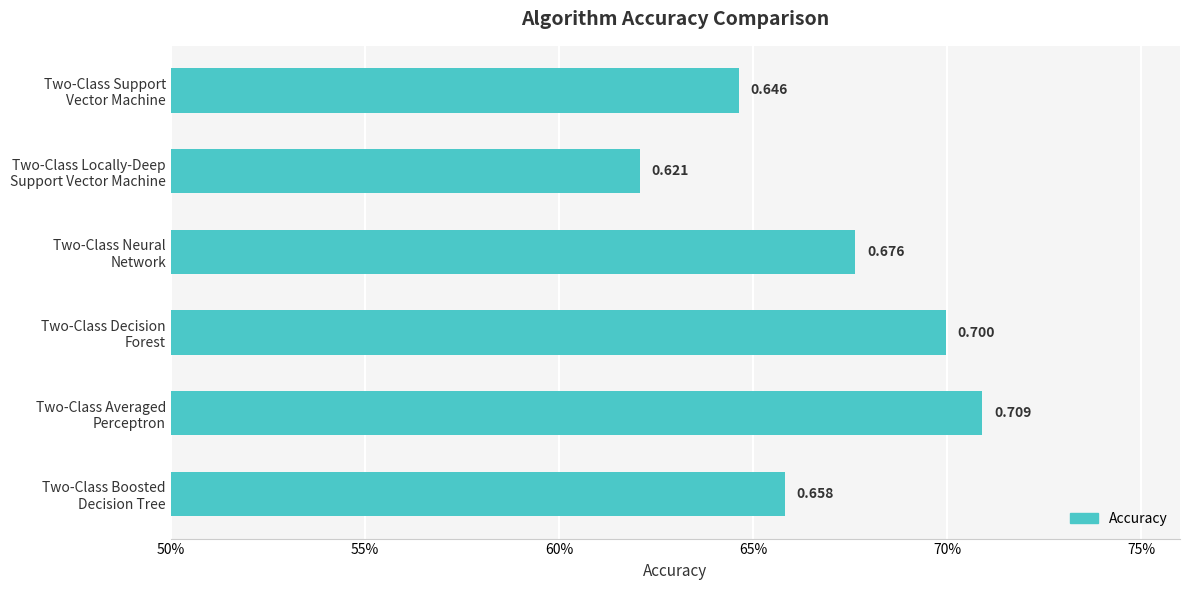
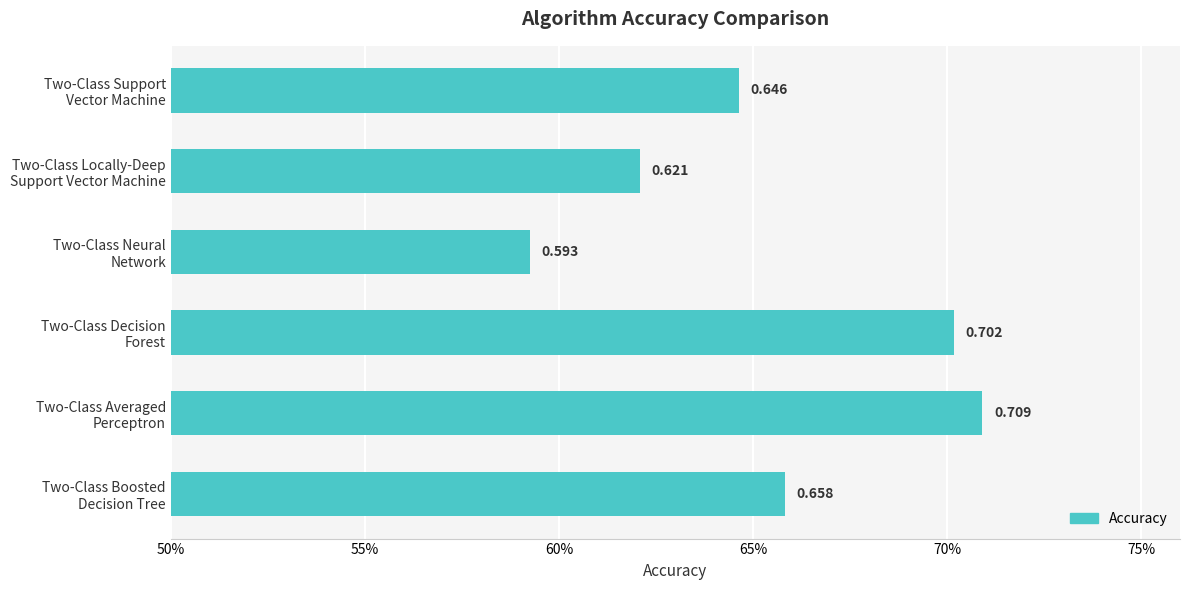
Two-Class Neural Network: 0.676 -> 0.593
Two-Class Decision Forest: 0.700 -> 0.702
